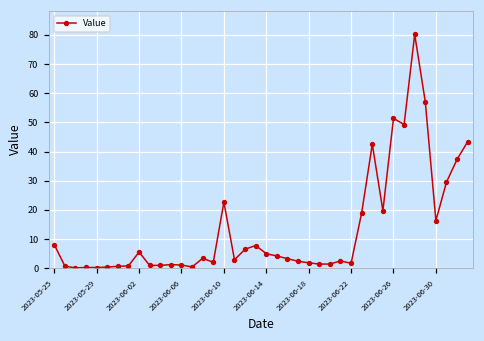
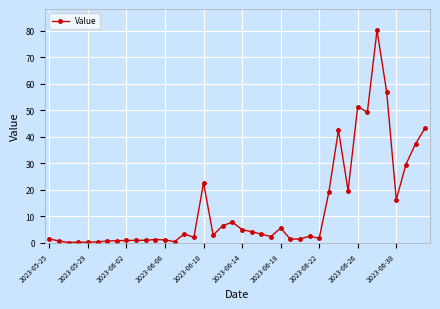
2023-05-25: 8 -> 1
2023-06-02: 6 -> 1
2023-06-18: 2 -> 6
